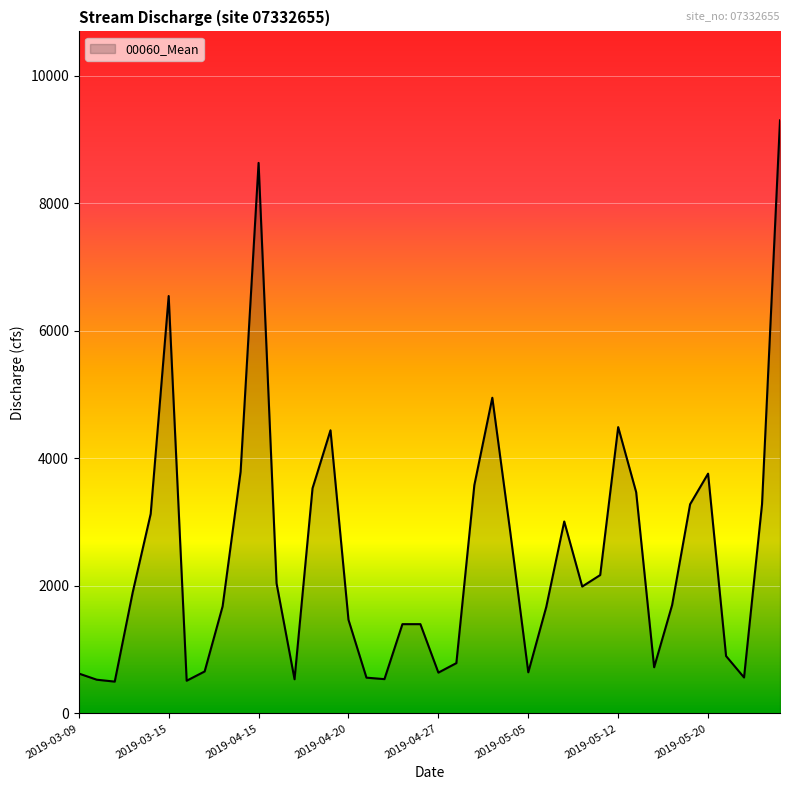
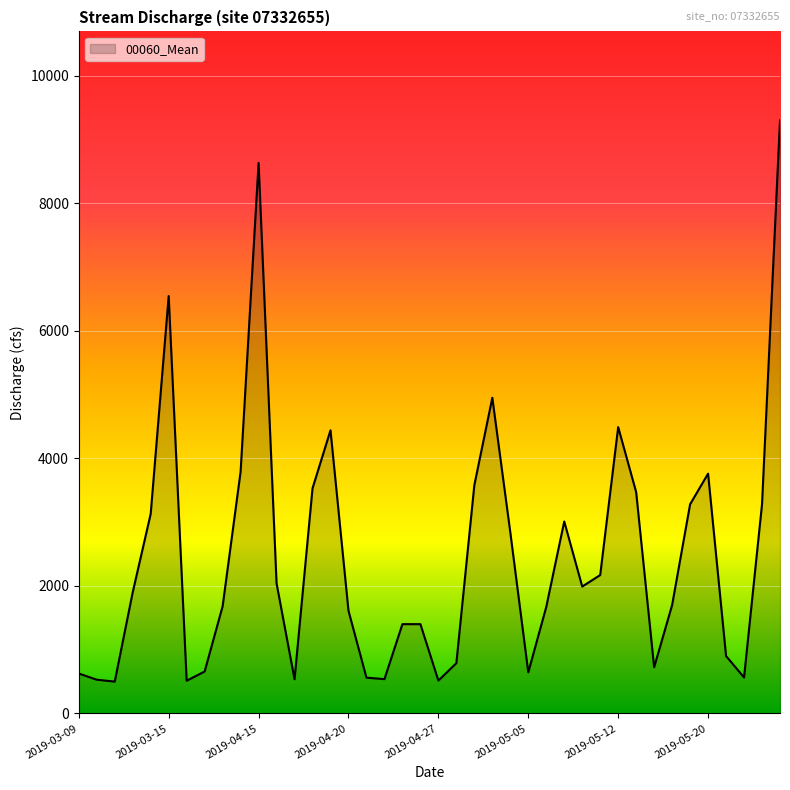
2019-04-20: 1500 -> 1600
2019-04-27: 600 -> 500
